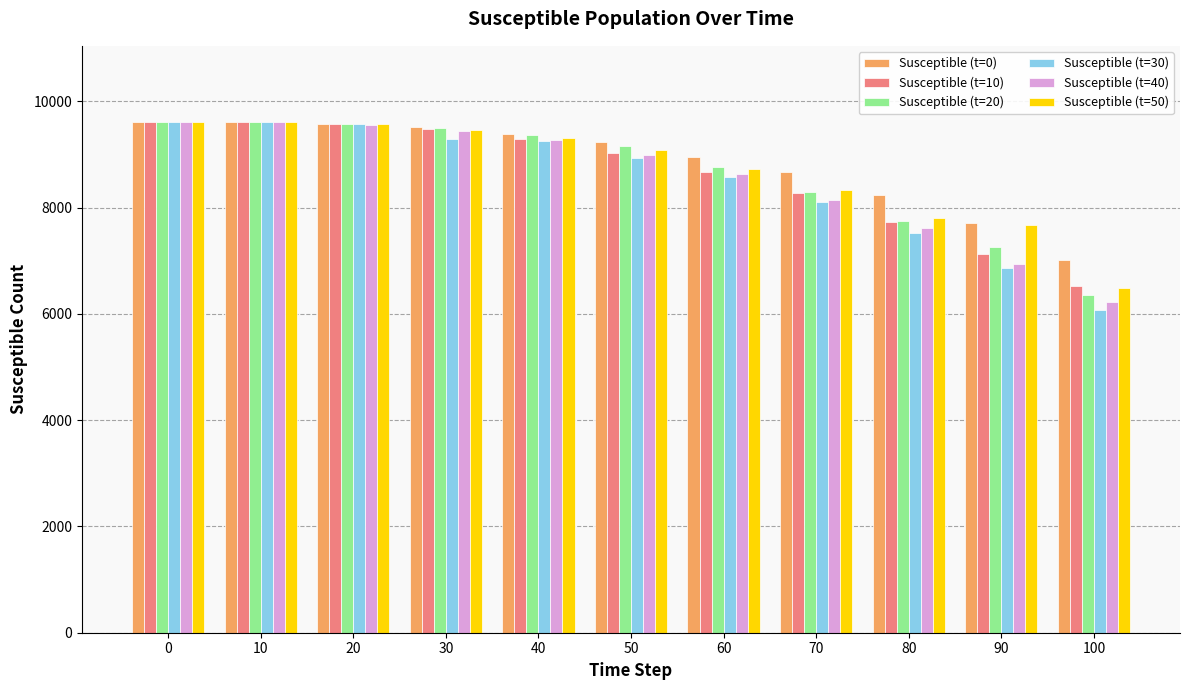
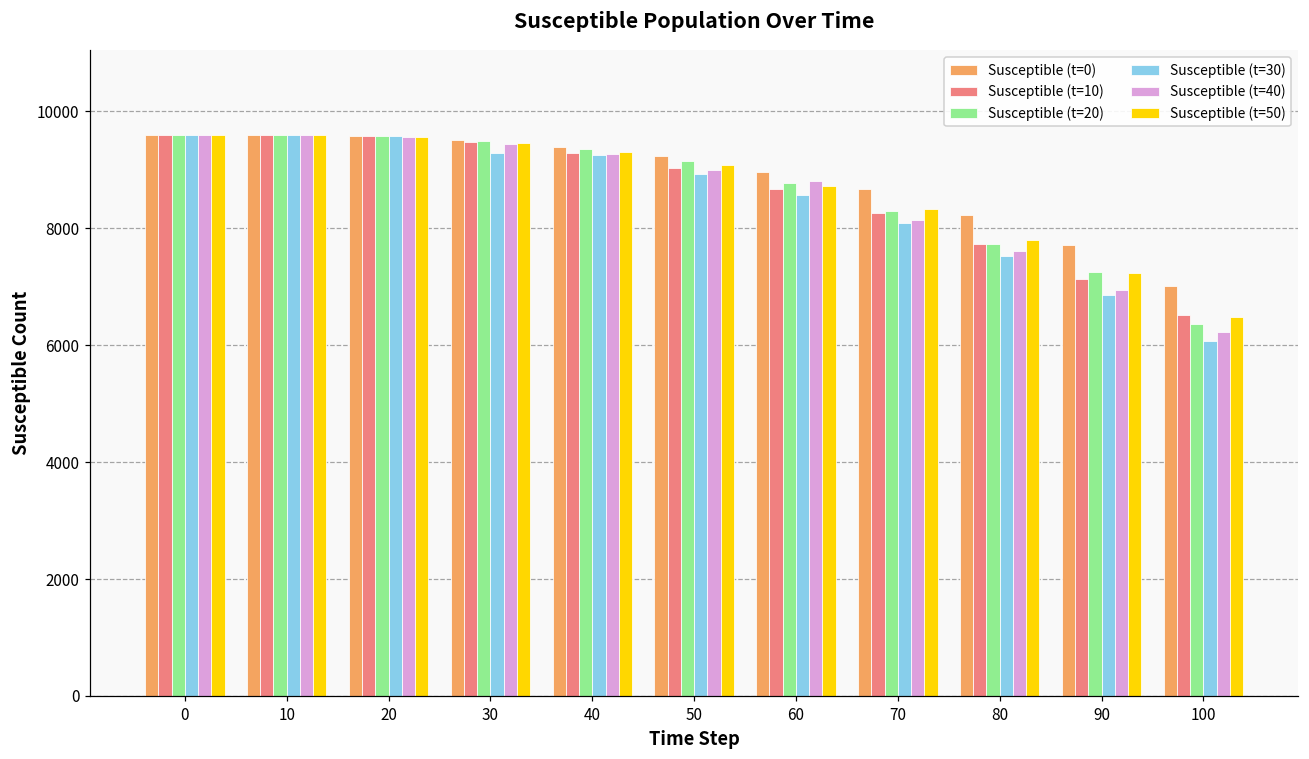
Susceptible (t=40), 60: 8600 -> 8800
Susceptible (t=50), 90: 7700 -> 7200
